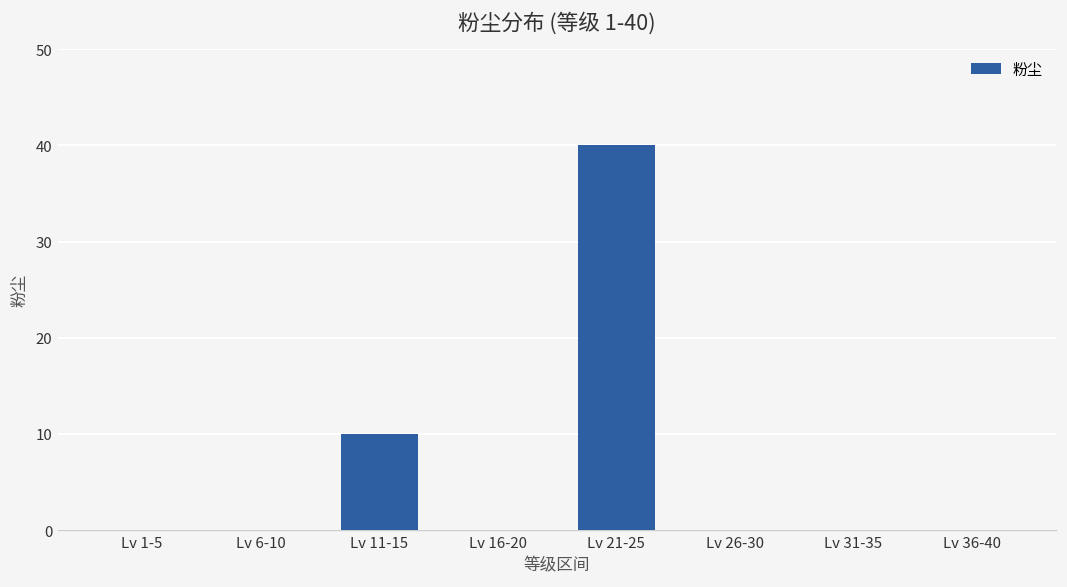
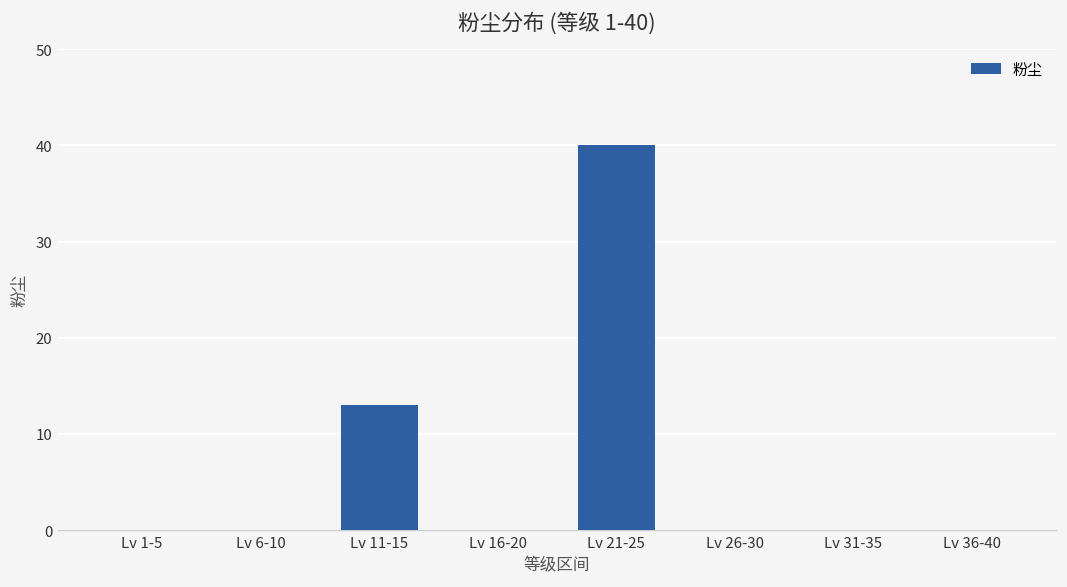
Lv 11-15: 10 -> 13
